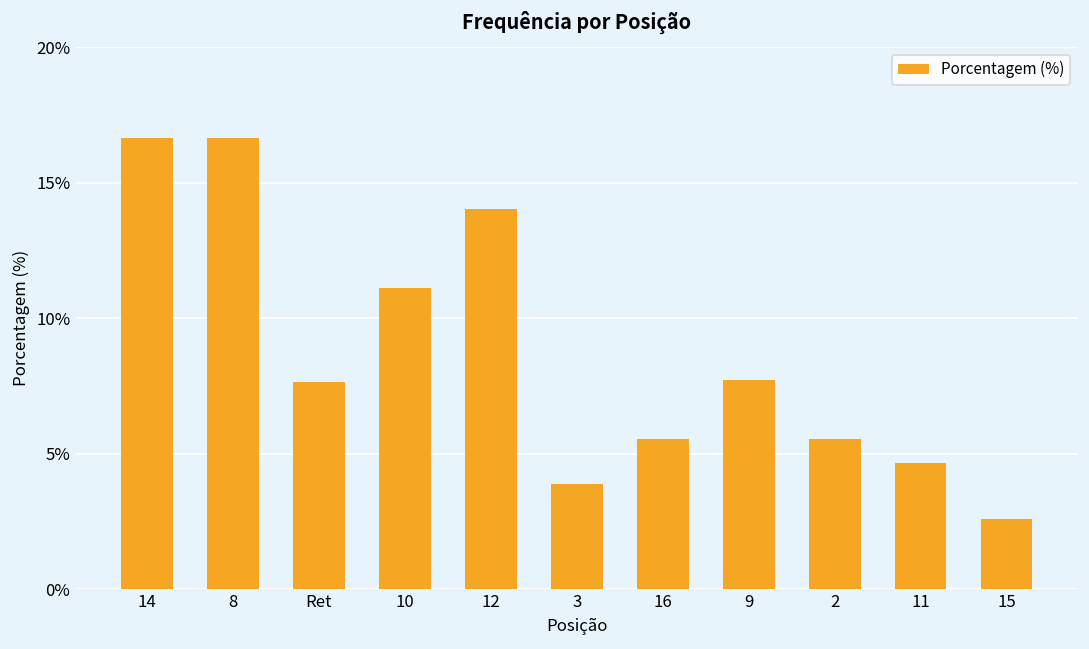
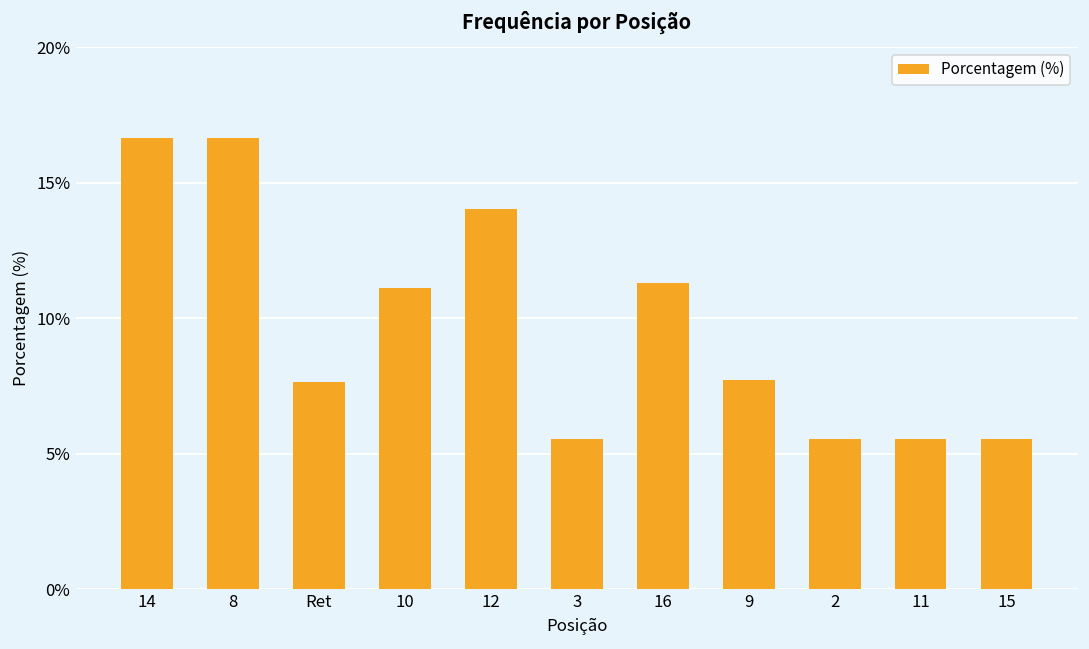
3: 3.9% -> 5.6%
16: 5.6% -> 11.3%
11: 4.7% -> 5.6%
15: 2.6% -> 5.6%
